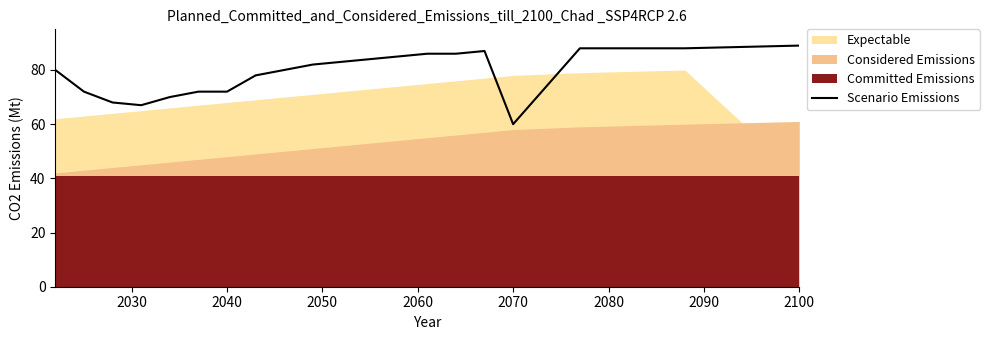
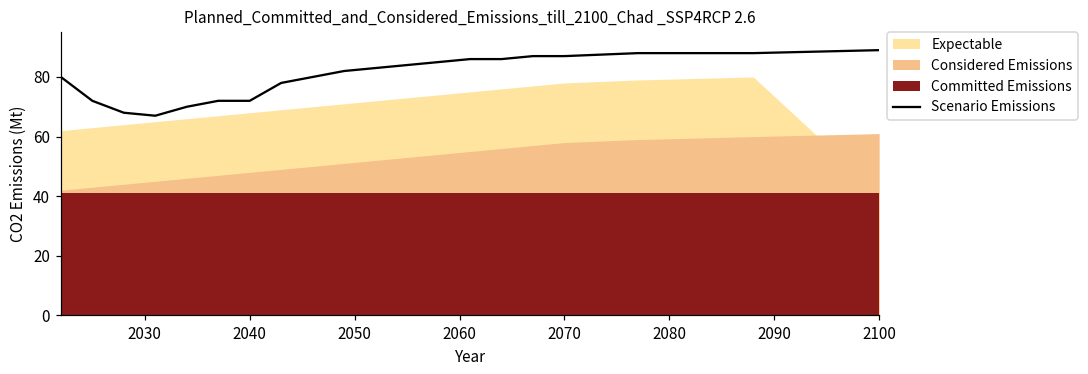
Scenario Emissions, 2070: 60 -> 87
